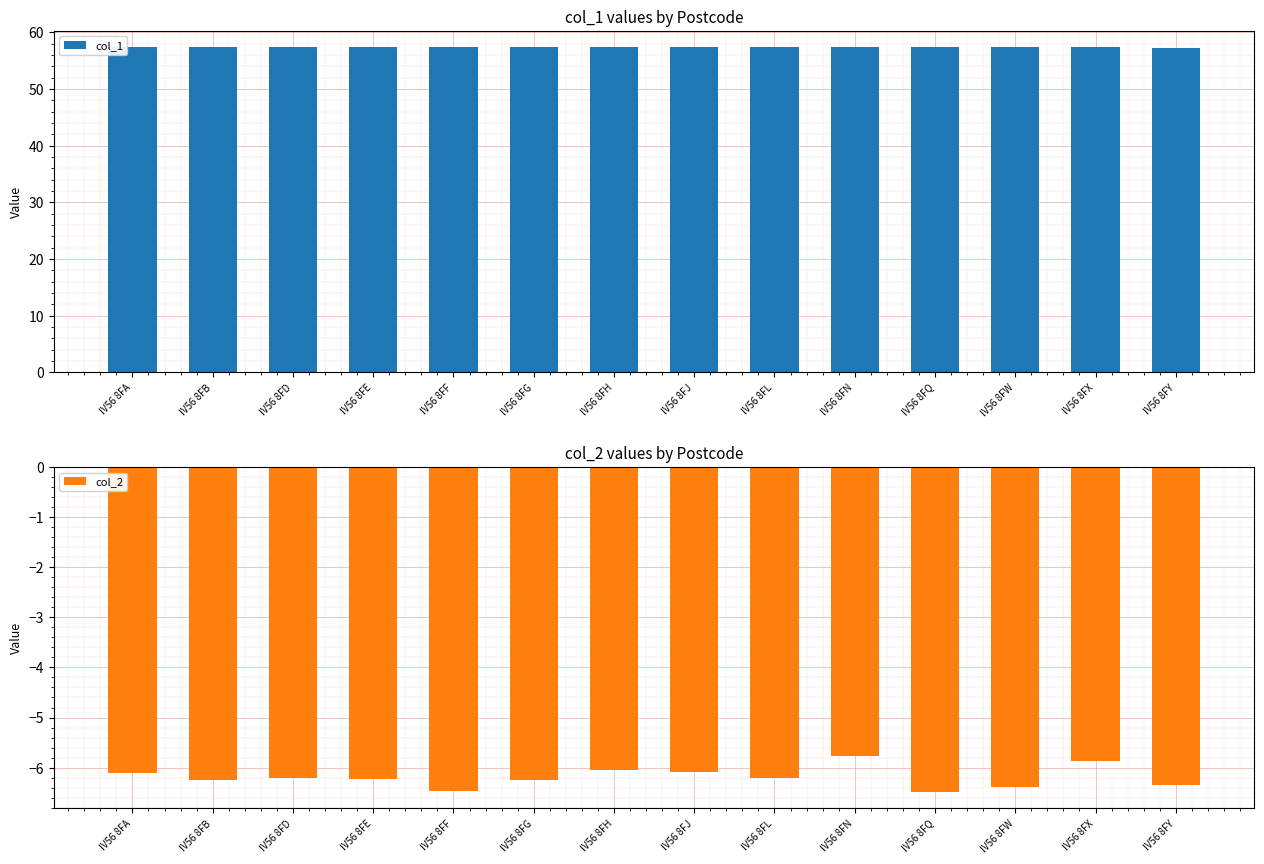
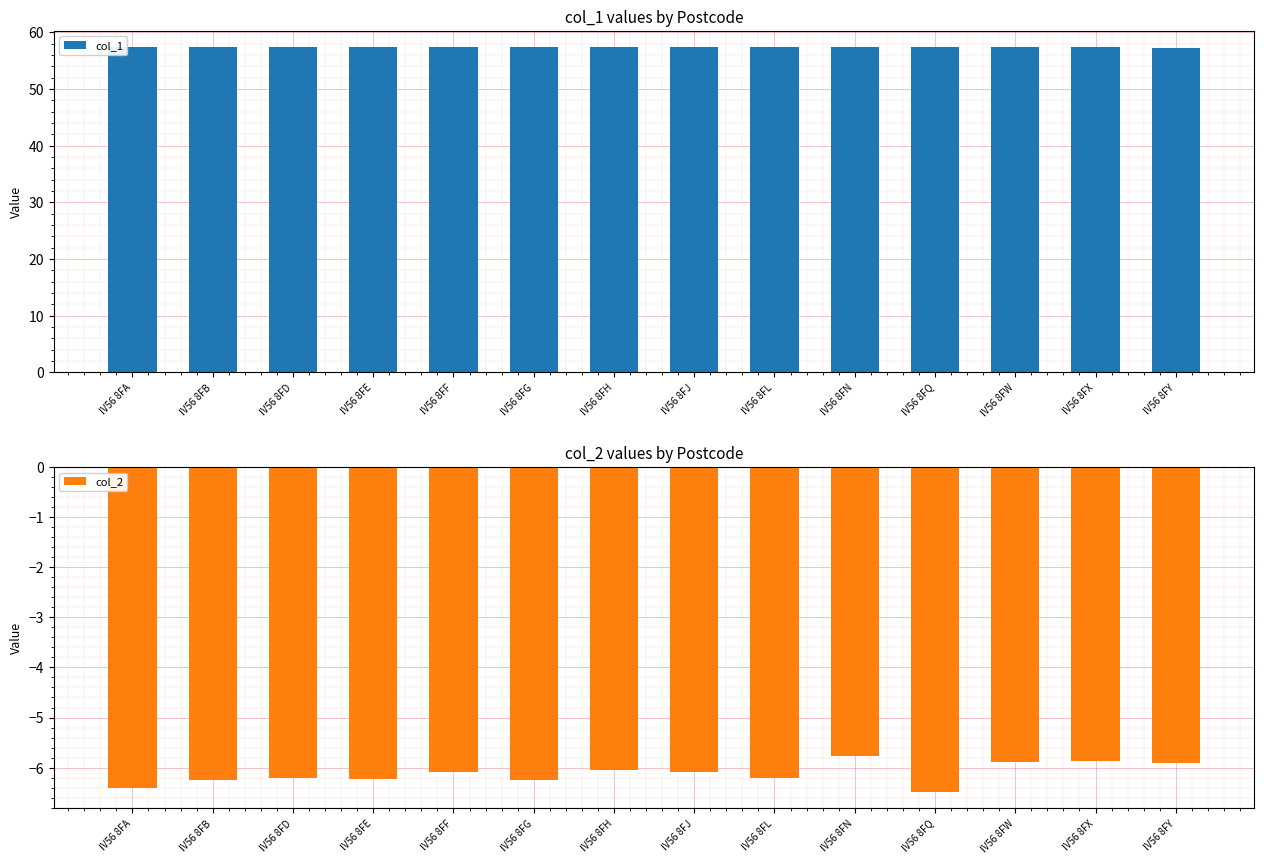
col_2 values by Postcode, IV56 8FA: -6.1 -> -6.4
col_2 values by Postcode, IV56 8FF: -6.5 -> -6.1
col_2 values by Postcode, IV56 8FW: -6.4 -> -5.9
col_2 values by Postcode, IV56 8FY: -6.3 -> -5.9
